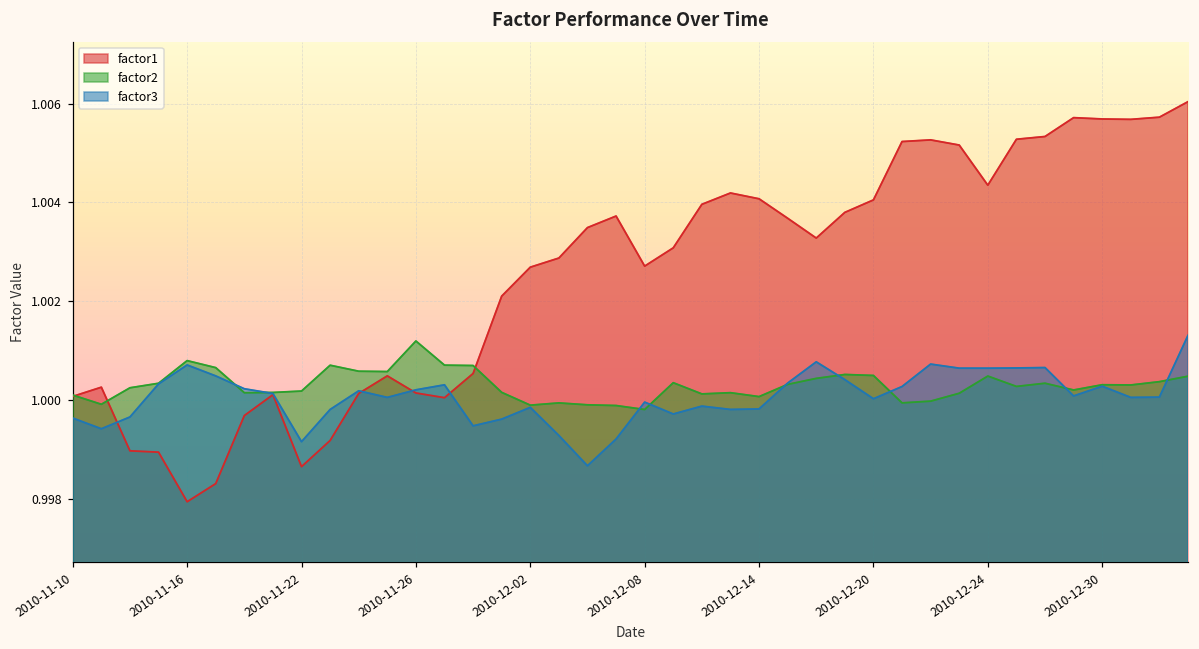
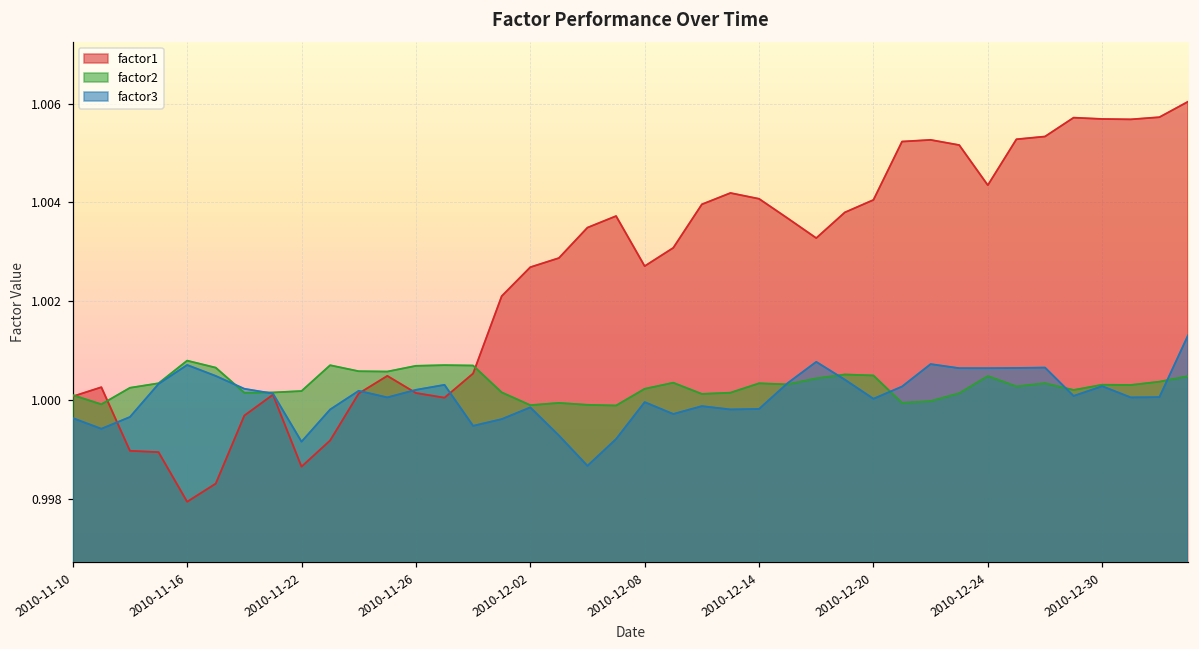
factor2, 2010-11-26: 1.0012 -> 1.0007
factor2, 2010-12-08: 0.9998 -> 1.0002
factor2, 2010-12-14: 1.0001 -> 1.0003
